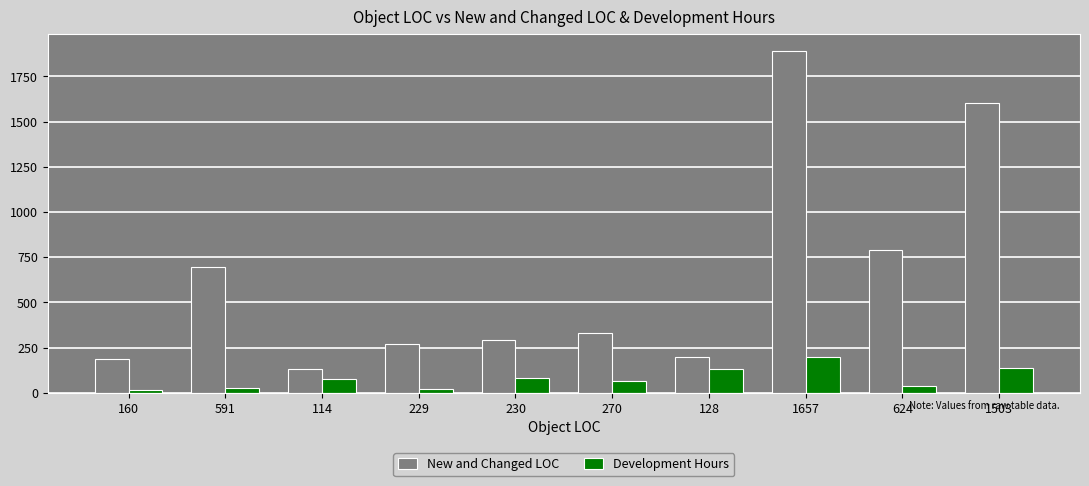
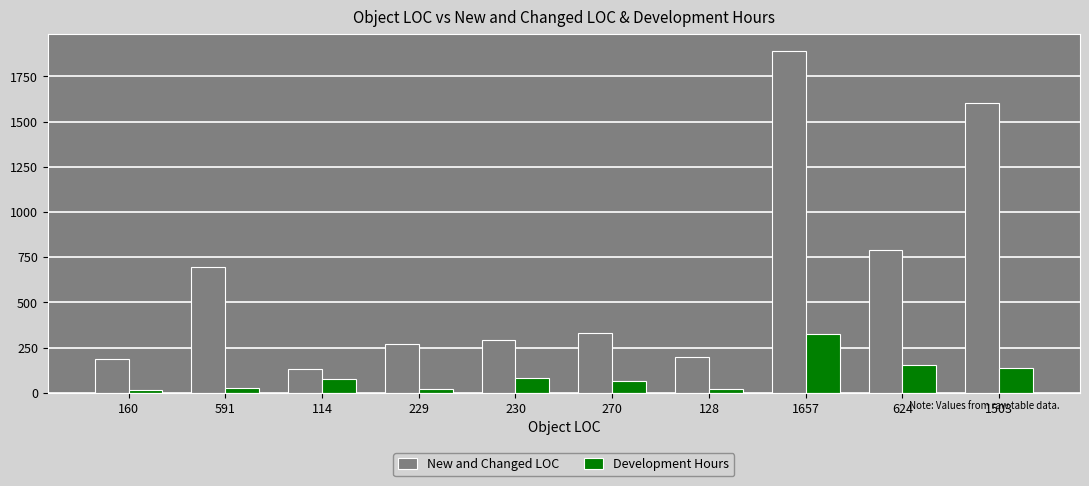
Development Hours, 128: 130 -> 20
Development Hours, 1657: 200 -> 320
Development Hours, 624: 40 -> 150
